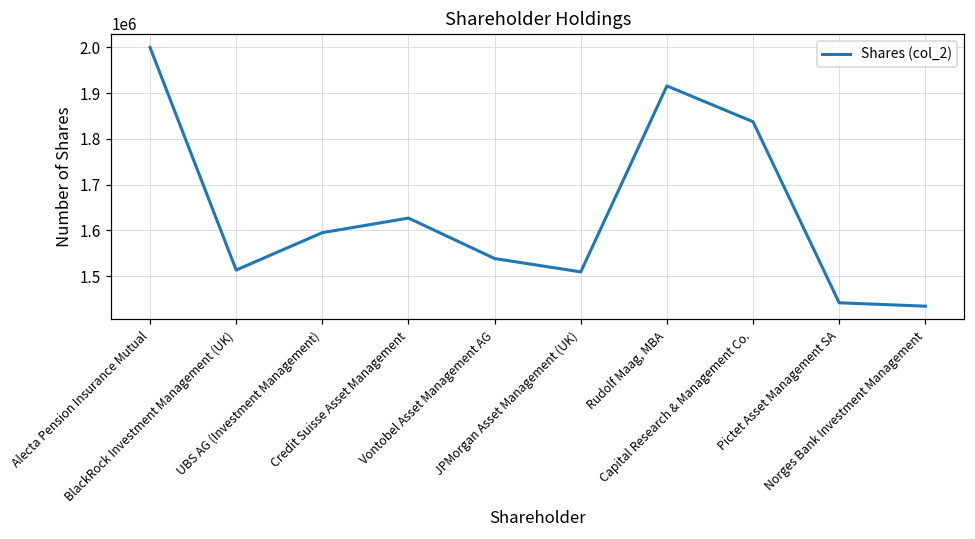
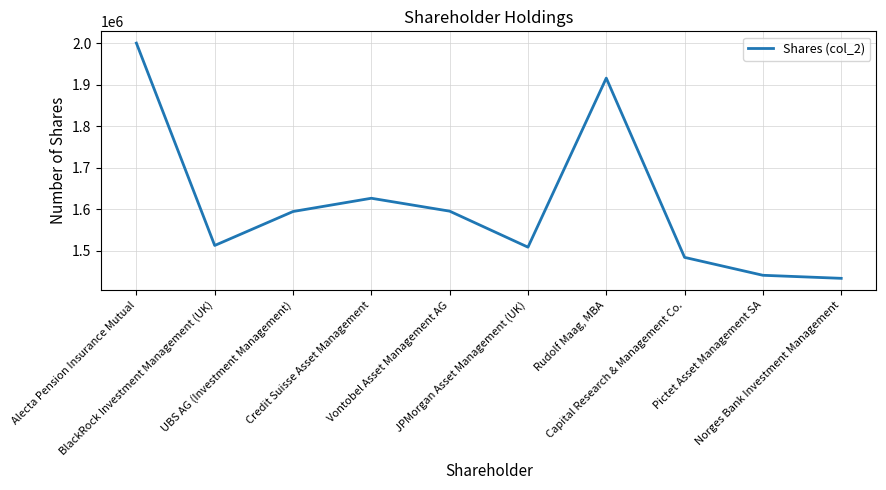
Vontobel Asset Management AG: 1540000 -> 1600000
Capital Research & Management Co.: 1840000 -> 1480000
